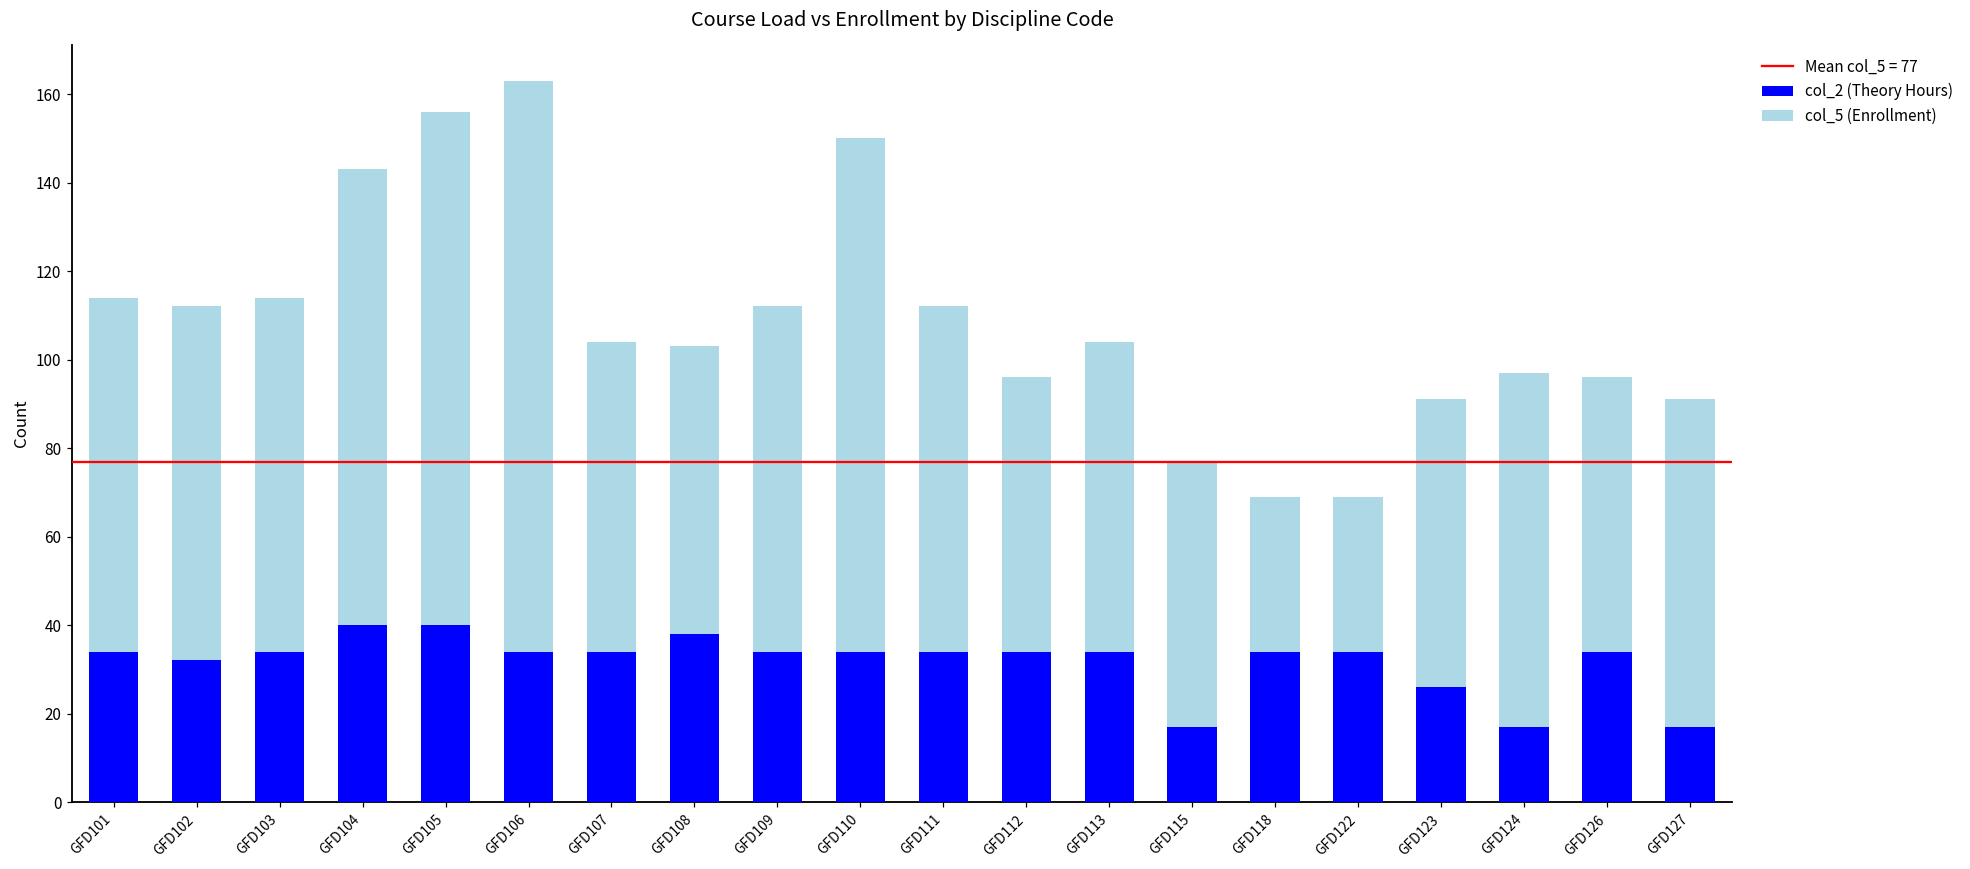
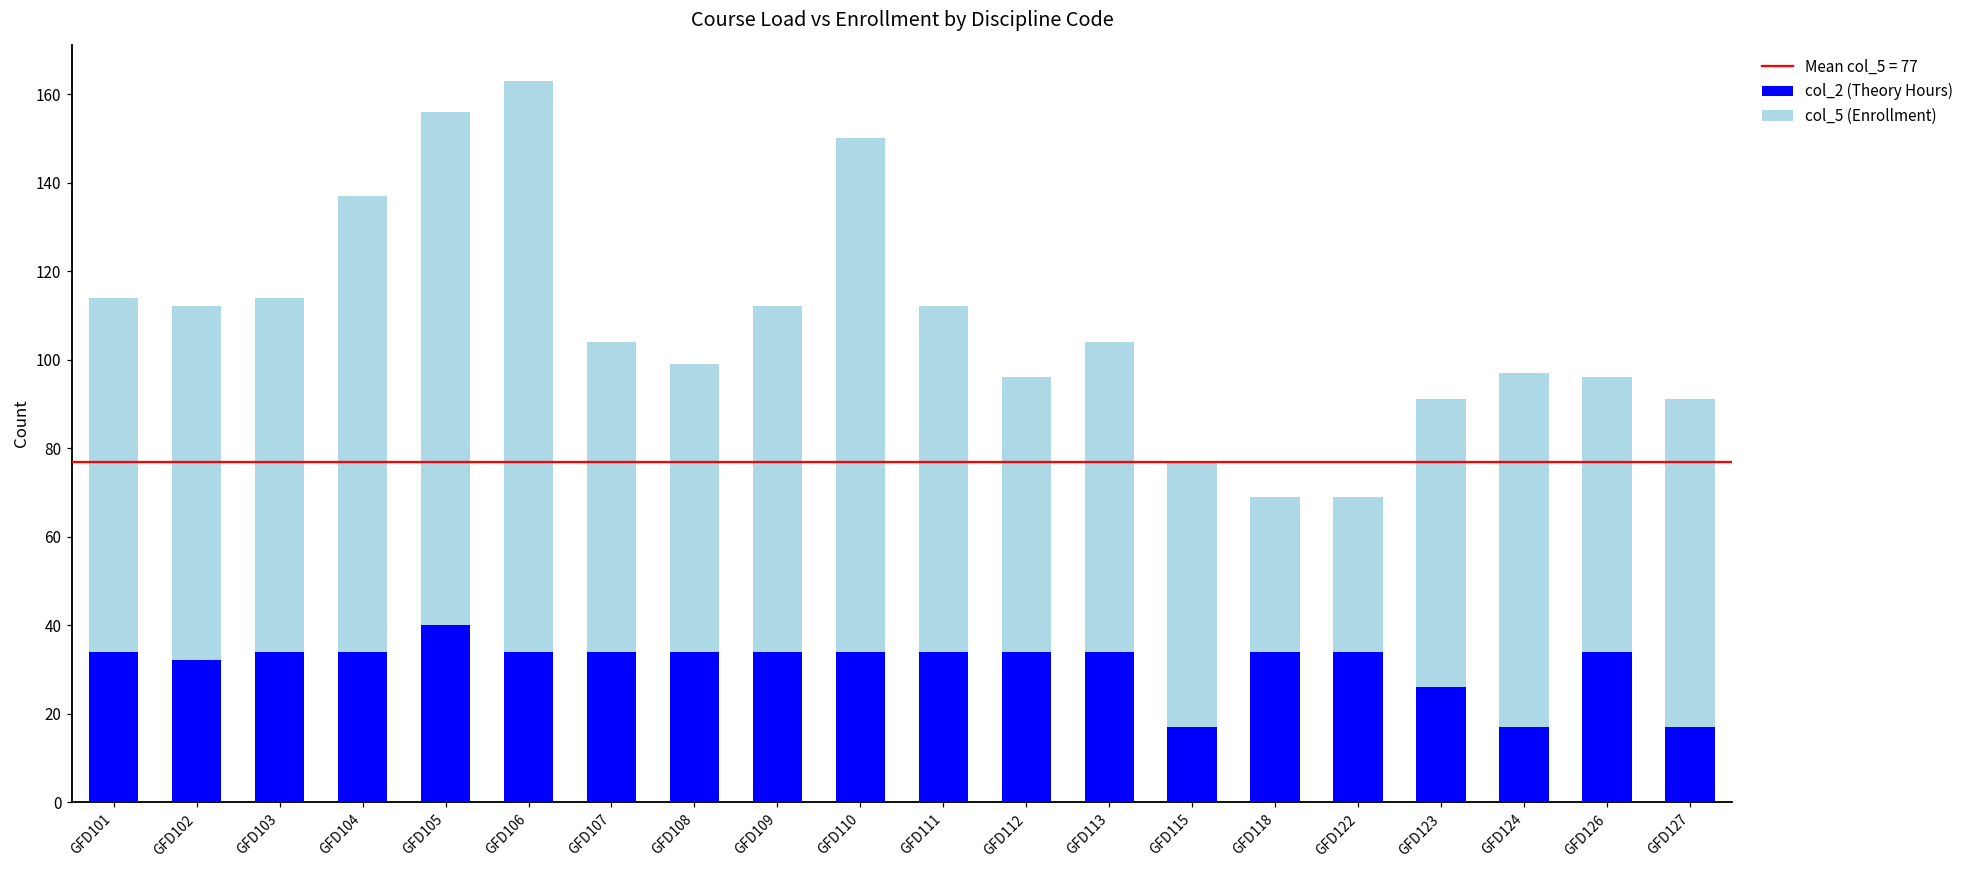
col_2 (Theory Hours), GFD104: 40 -> 34
col_2 (Theory Hours), GFD108: 38 -> 34
